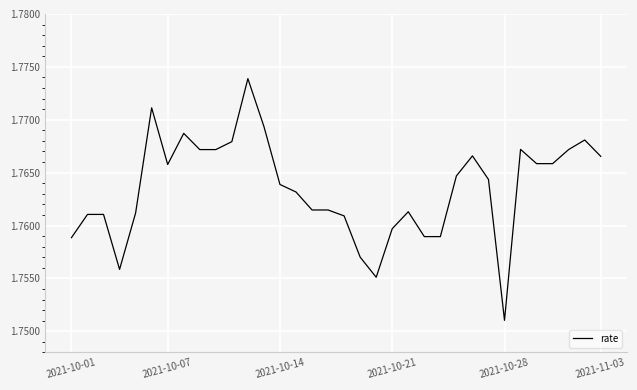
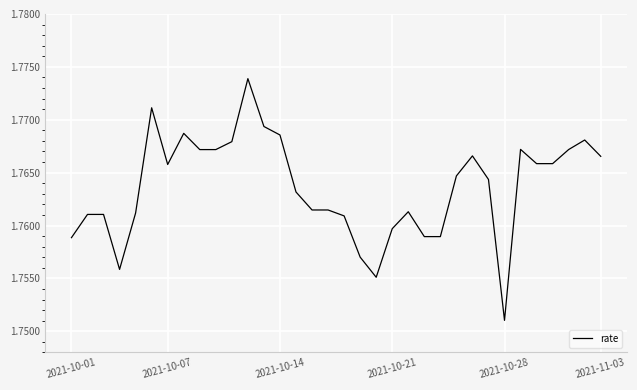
2021-10-14: 1.7639 -> 1.7686
